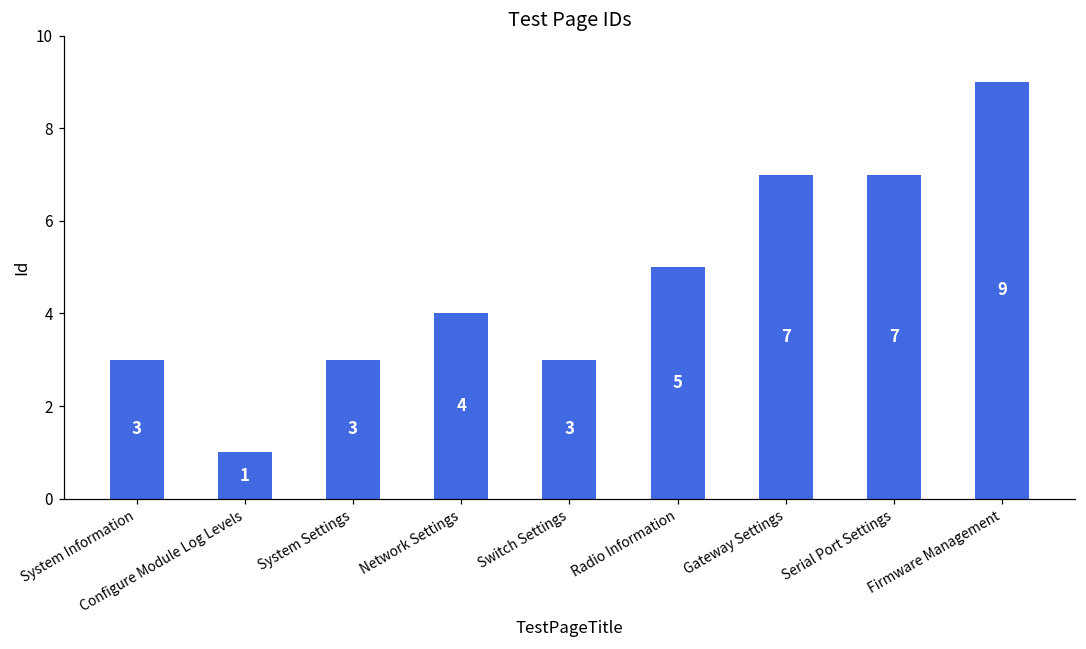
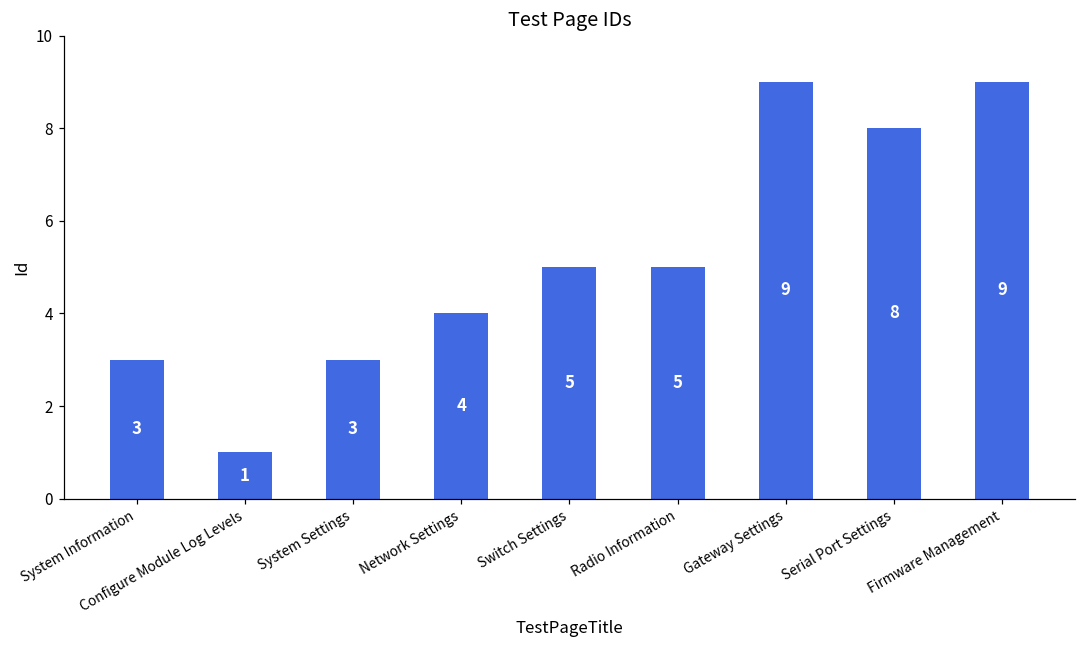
Switch Settings: 3 -> 5
Gateway Settings: 7 -> 9
Serial Port Settings: 7 -> 8
